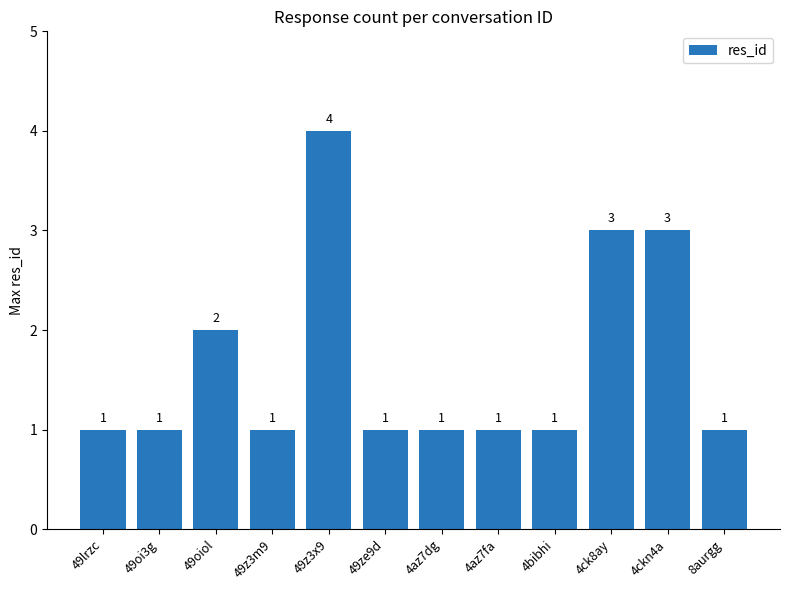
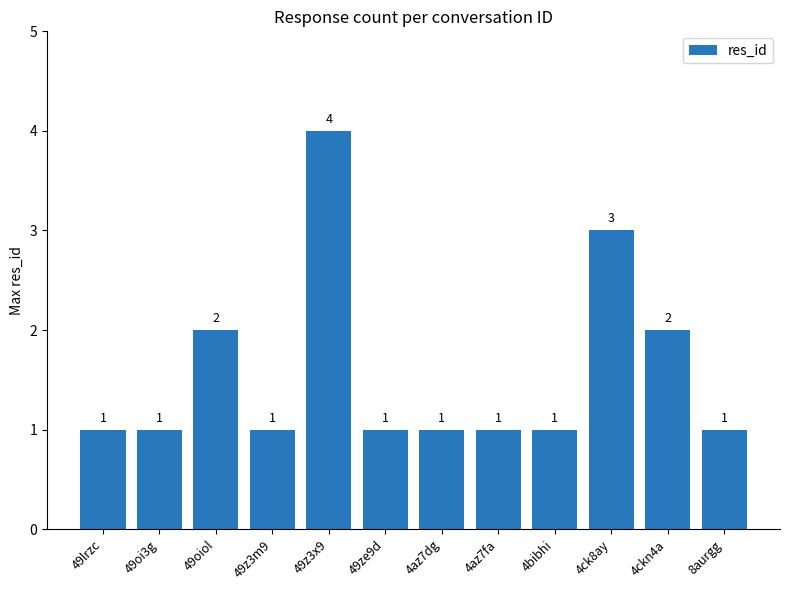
4ckn4a: 3 -> 2
